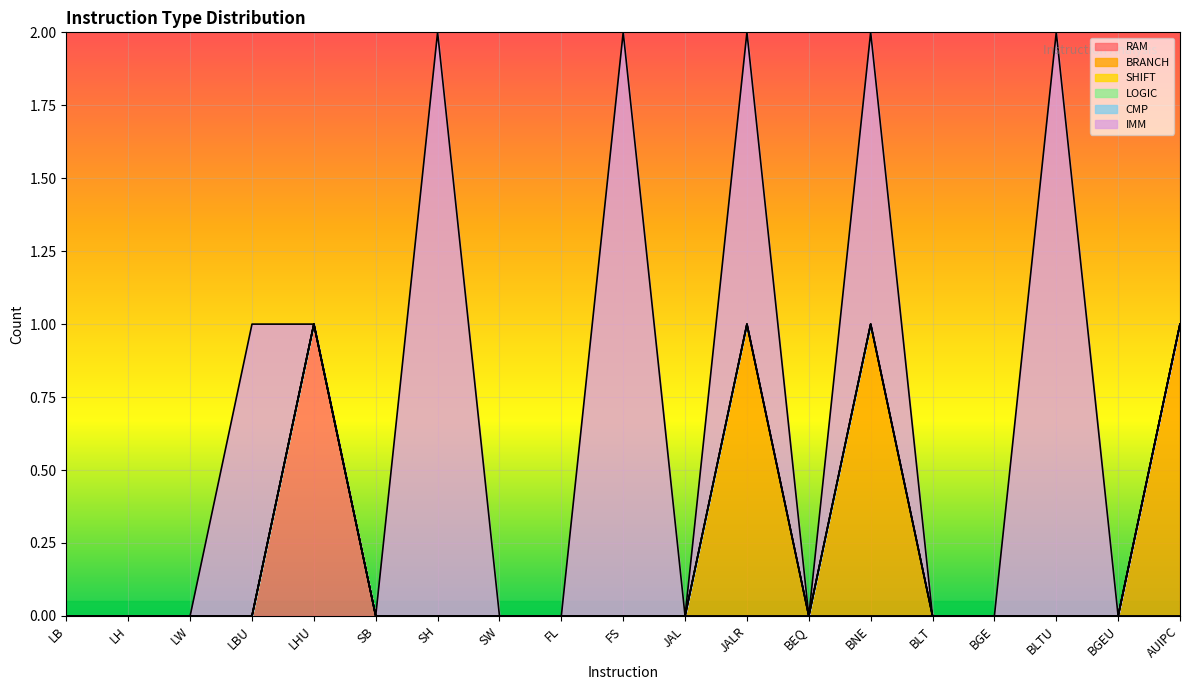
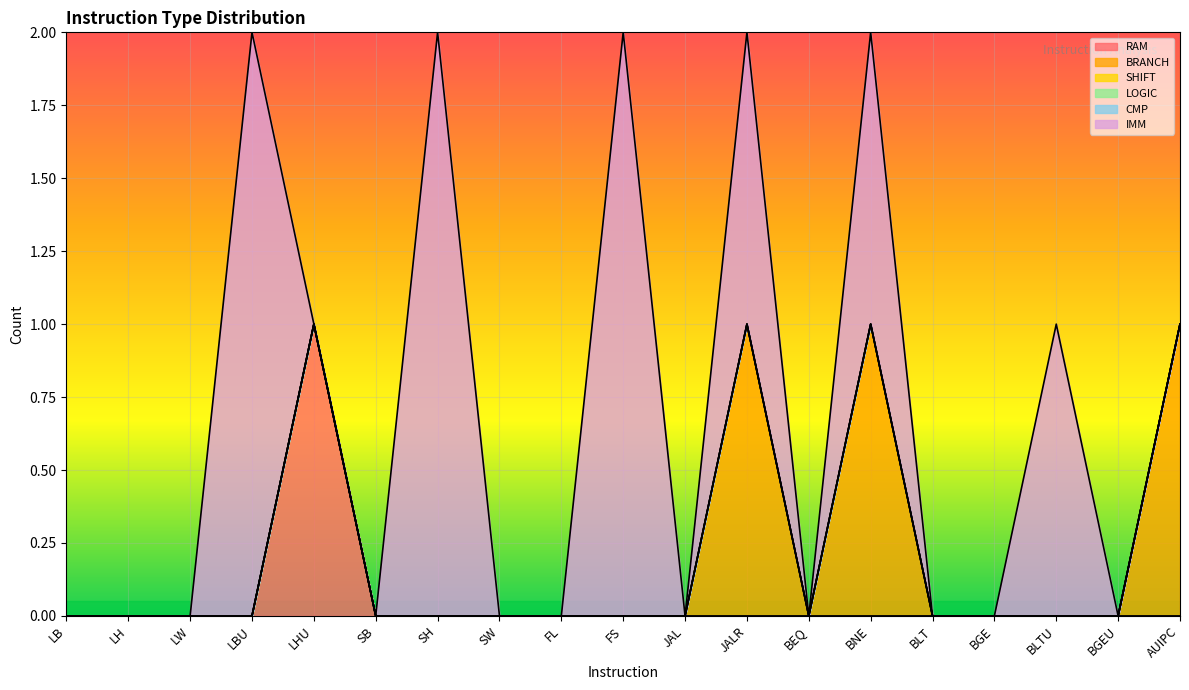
IMM, LBU: 1 -> 2
IMM, BLTU: 2 -> 1
